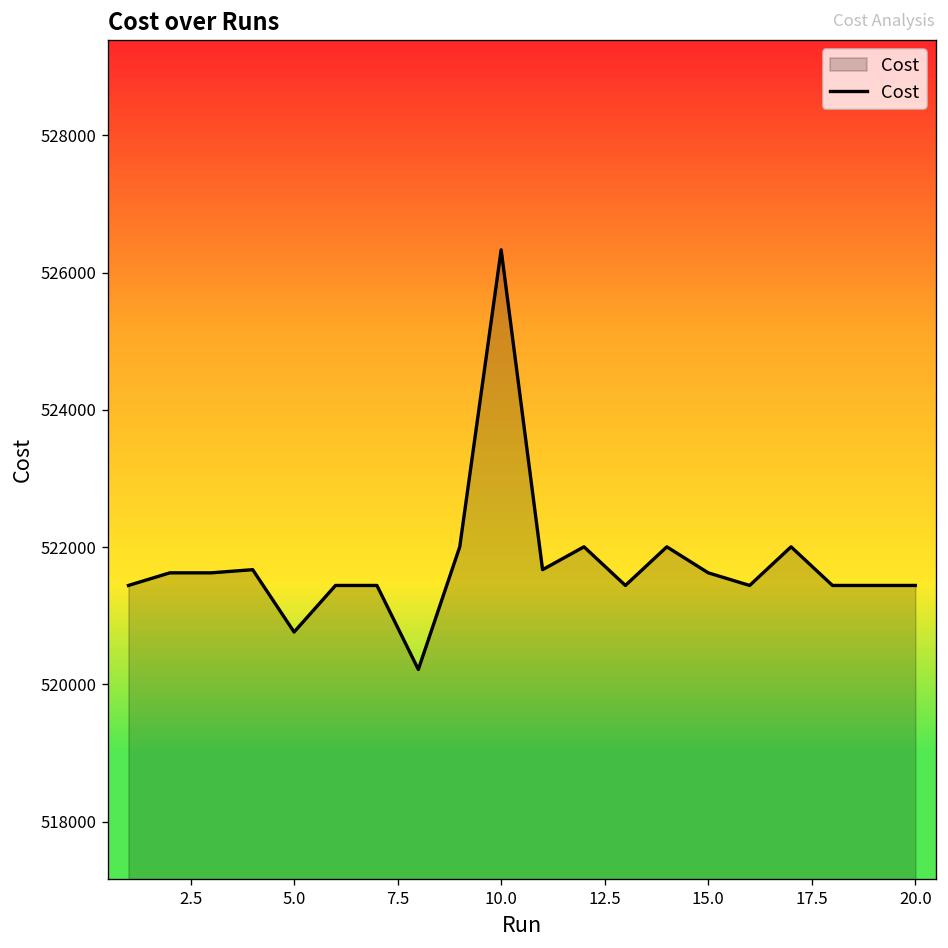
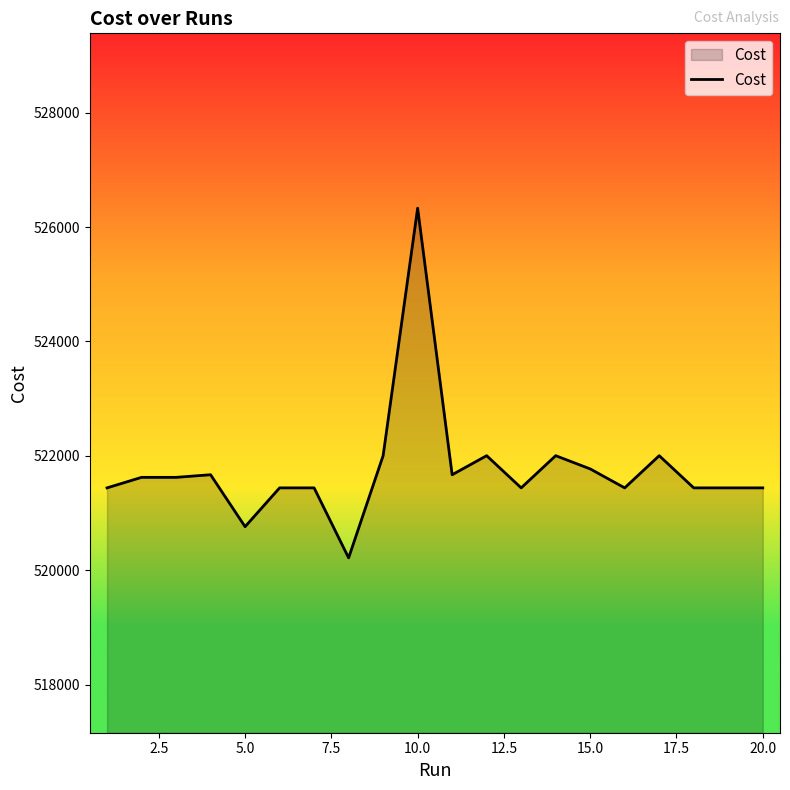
15.0: 521600 -> 521800
